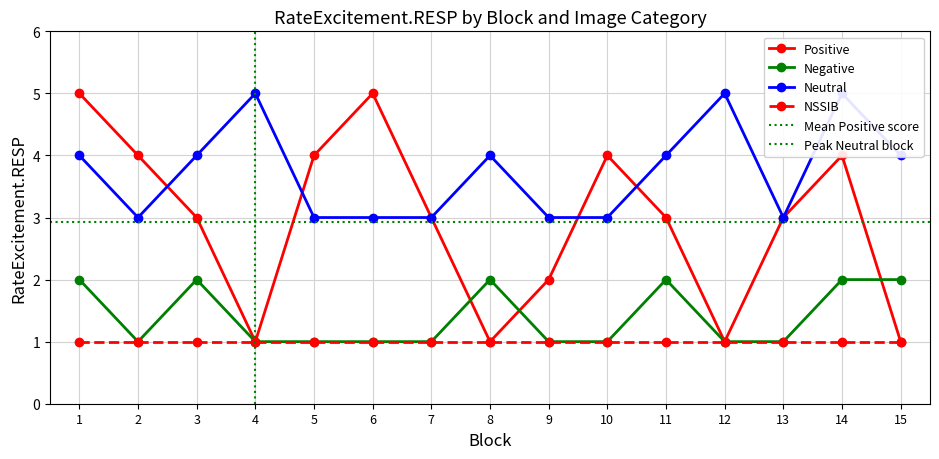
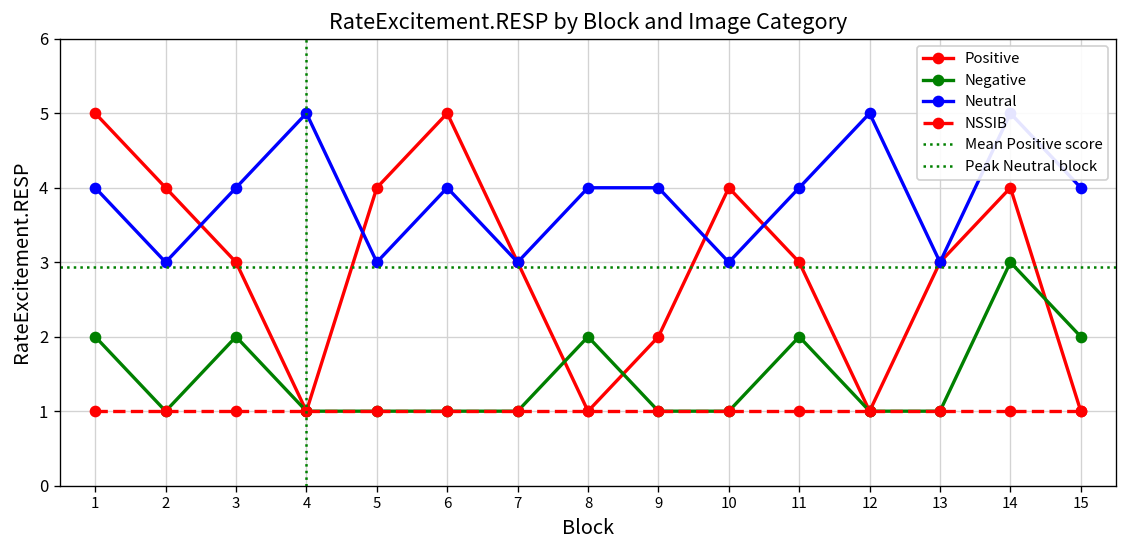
Neutral, 6: 3 -> 4
Neutral, 9: 3 -> 4
Negative, 14: 2 -> 3
